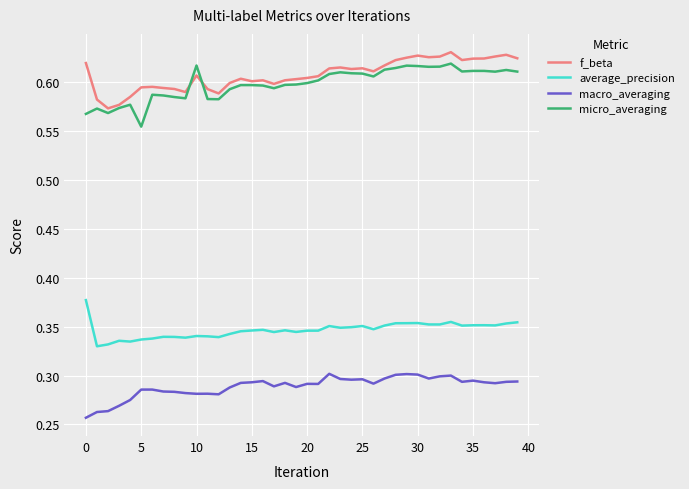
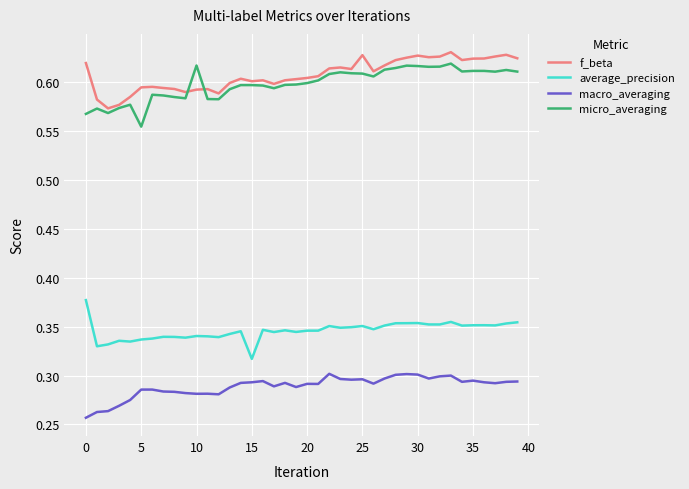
f_beta, 10: 0.61 -> 0.59
average_precision, 15: 0.35 -> 0.32
f_beta, 25: 0.61 -> 0.63
